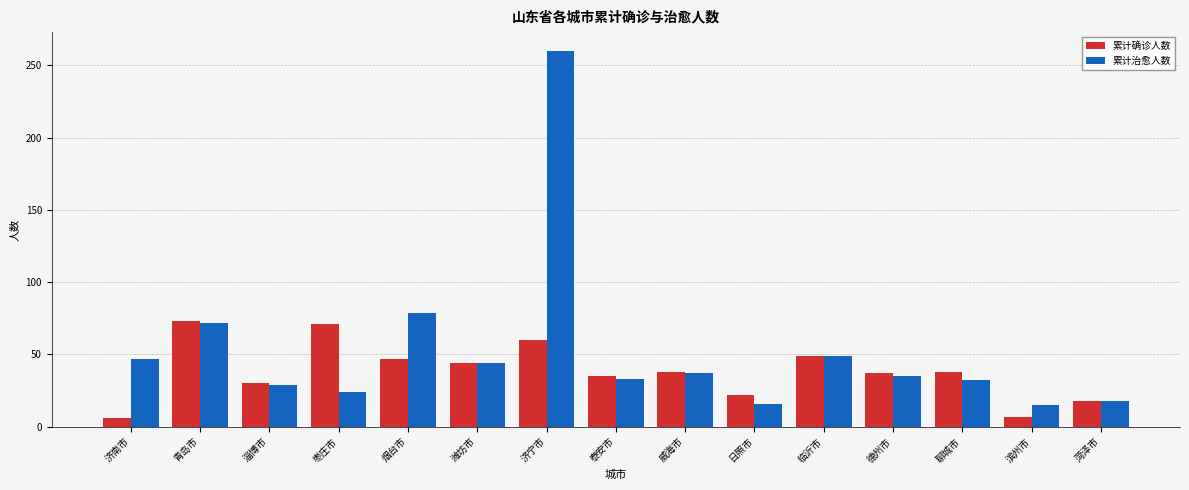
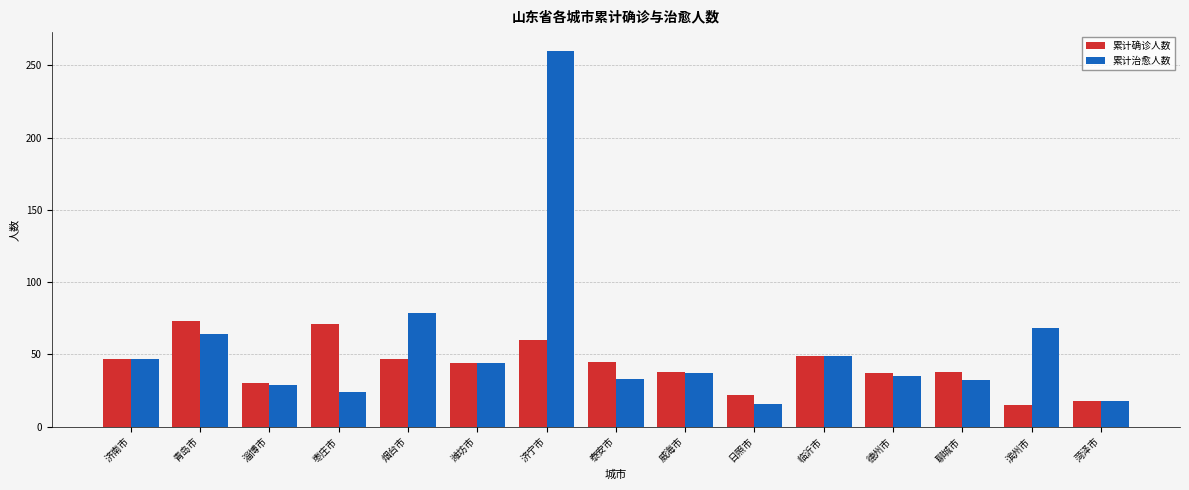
累计确诊人数, 济南市: 6 -> 47
累计治愈人数, 青岛市: 72 -> 64
累计确诊人数, 泰安市: 35 -> 45
累计确诊人数, 滨州市: 7 -> 15
累计治愈人数, 滨州市: 15 -> 68
